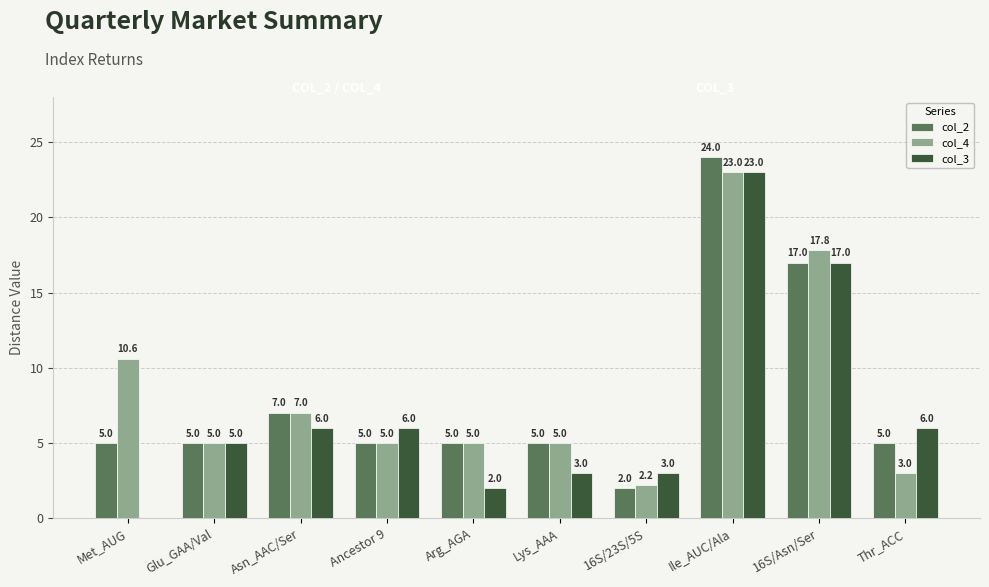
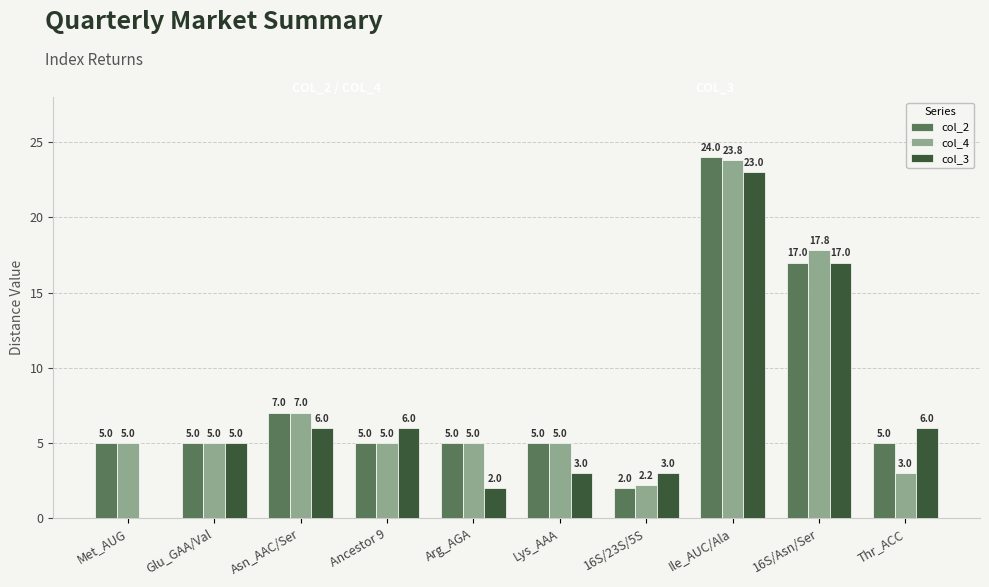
col_4, Met_AUG: 10.6 -> 5.0
col_4, Ile_AUC/Ala: 23.0 -> 23.8
